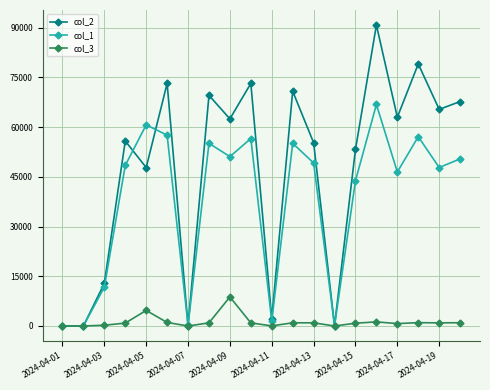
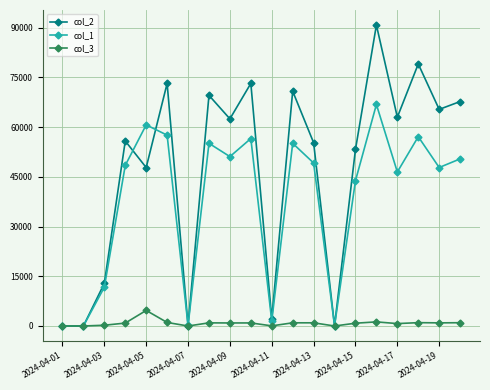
col_3, 2024-04-09: 9000 -> 1000
